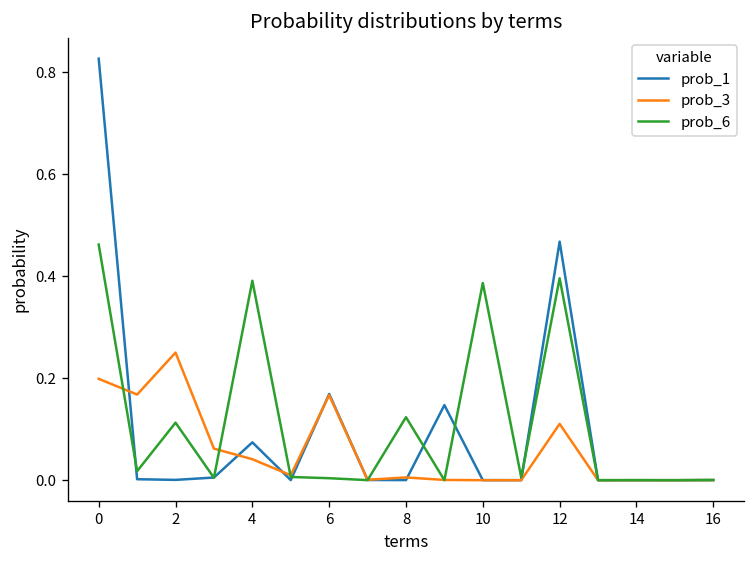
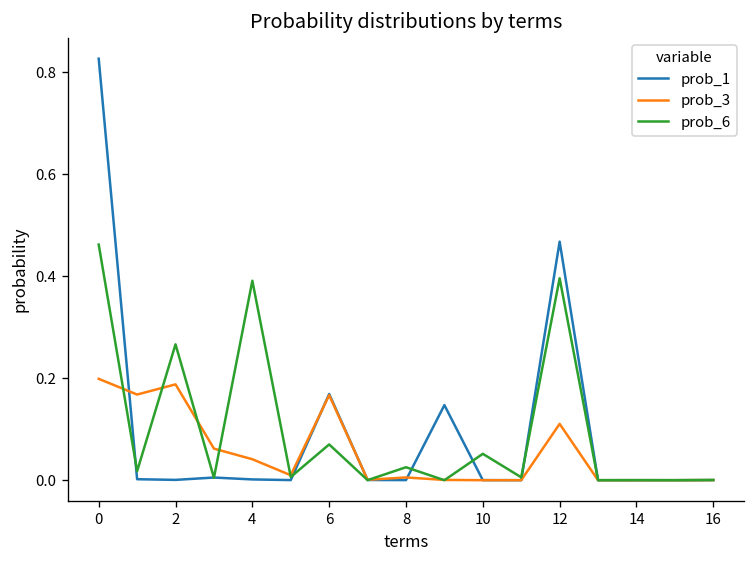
prob_3, 2: 0.25 -> 0.19
prob_6, 2: 0.11 -> 0.27
prob_1, 4: 0.07 -> 0.00
prob_6, 6: 0.00 -> 0.07
prob_6, 8: 0.12 -> 0.03
prob_6, 10: 0.39 -> 0.05
